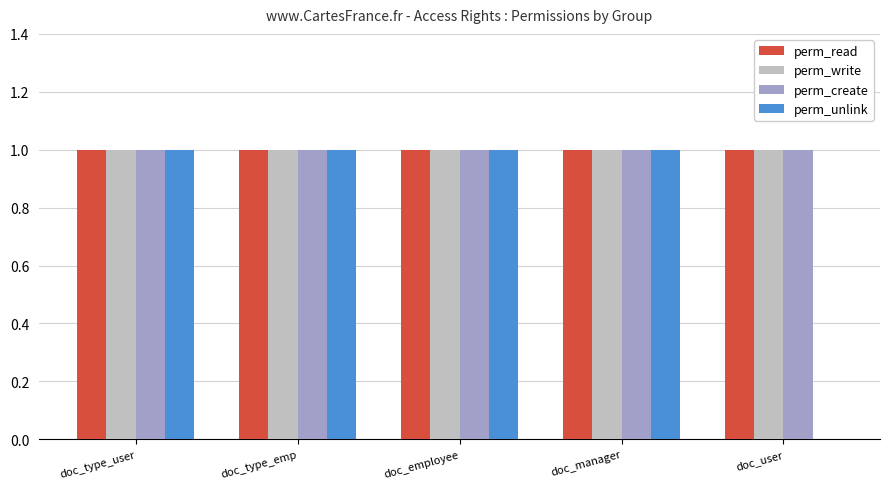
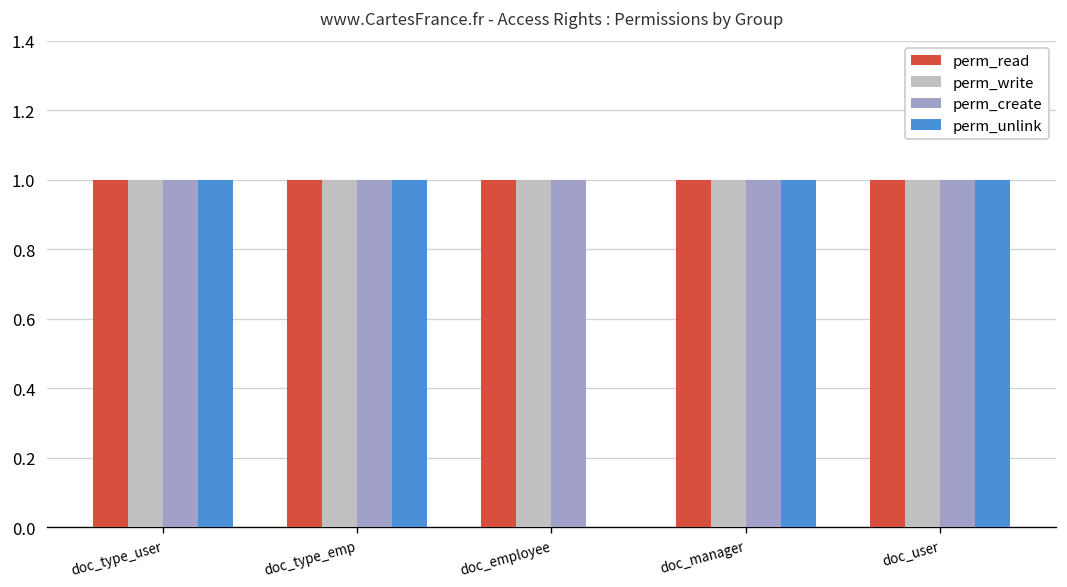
perm_unlink, doc_employee: 1 -> 0
perm_unlink, doc_user: 0 -> 1
